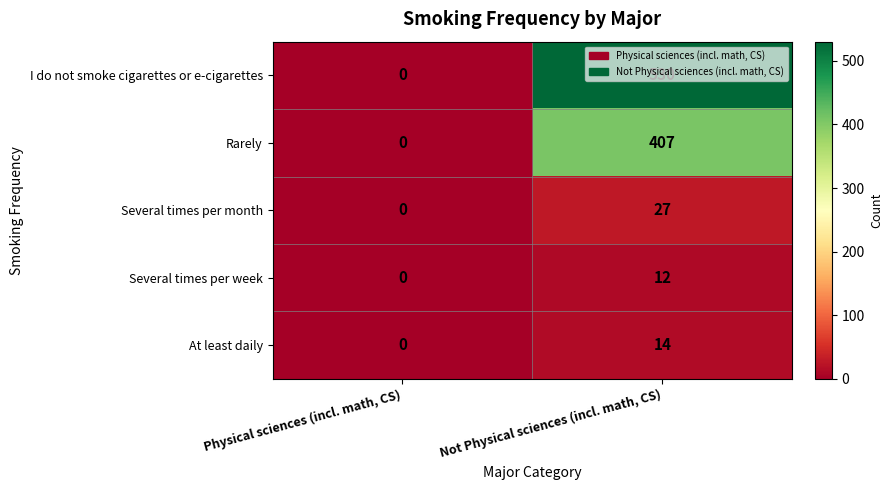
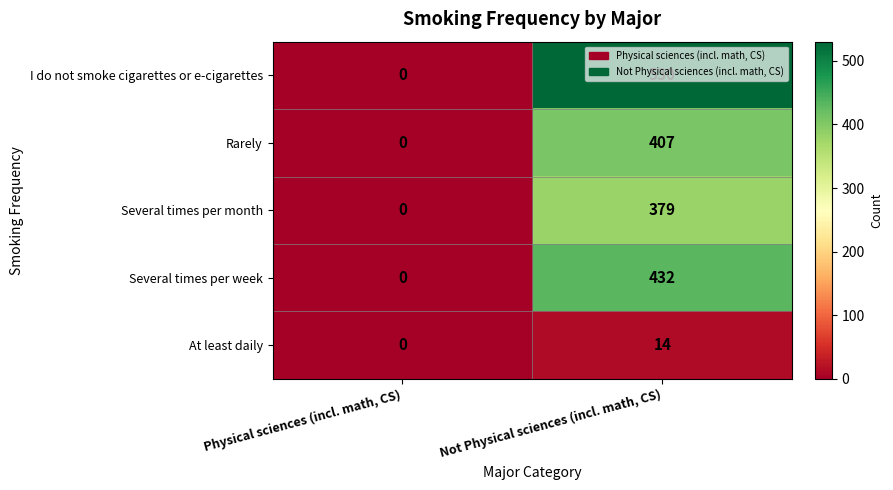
Several times per month, Not Physical sciences (incl. math, CS): 27 -> 379
Several times per week, Not Physical sciences (incl. math, CS): 12 -> 432
